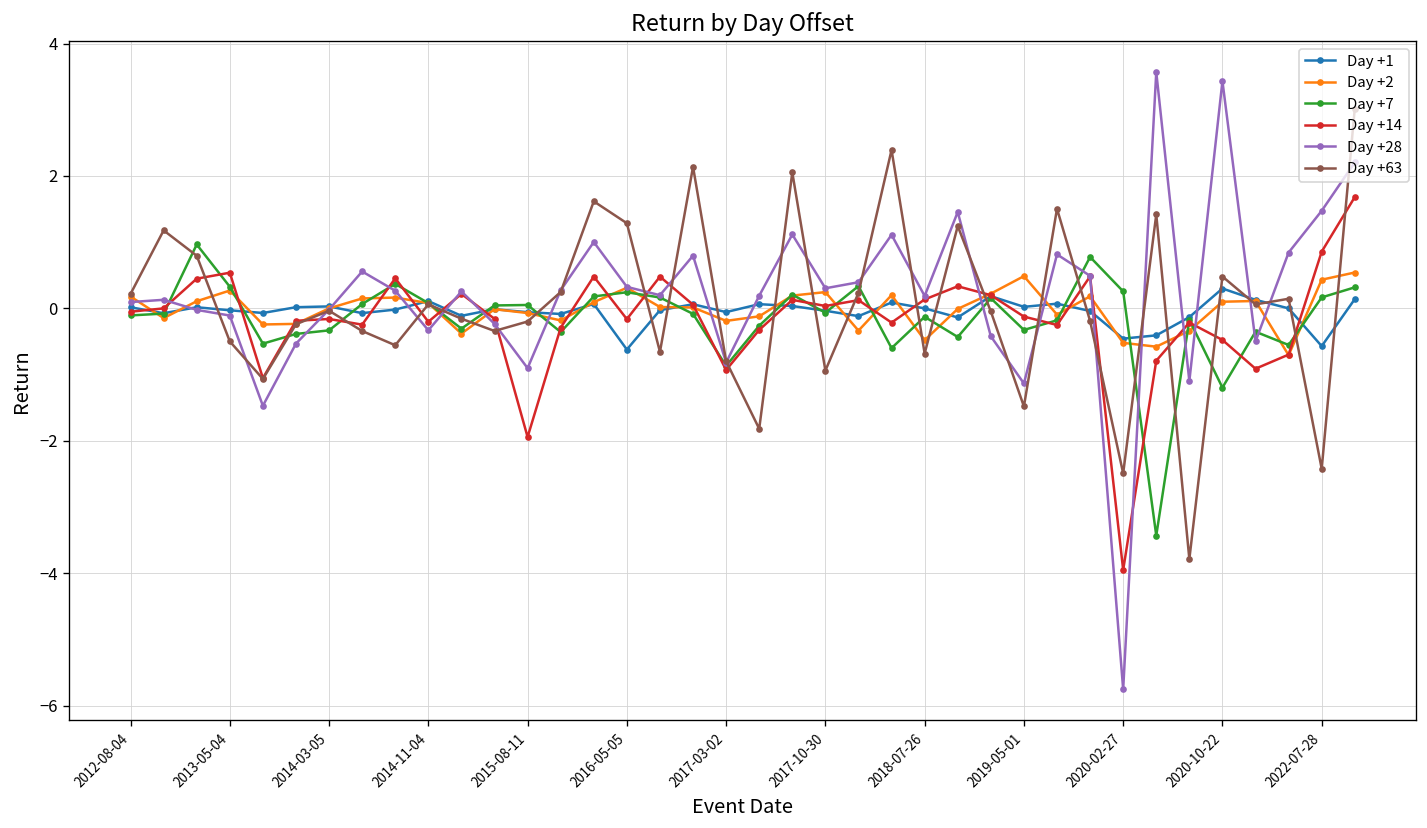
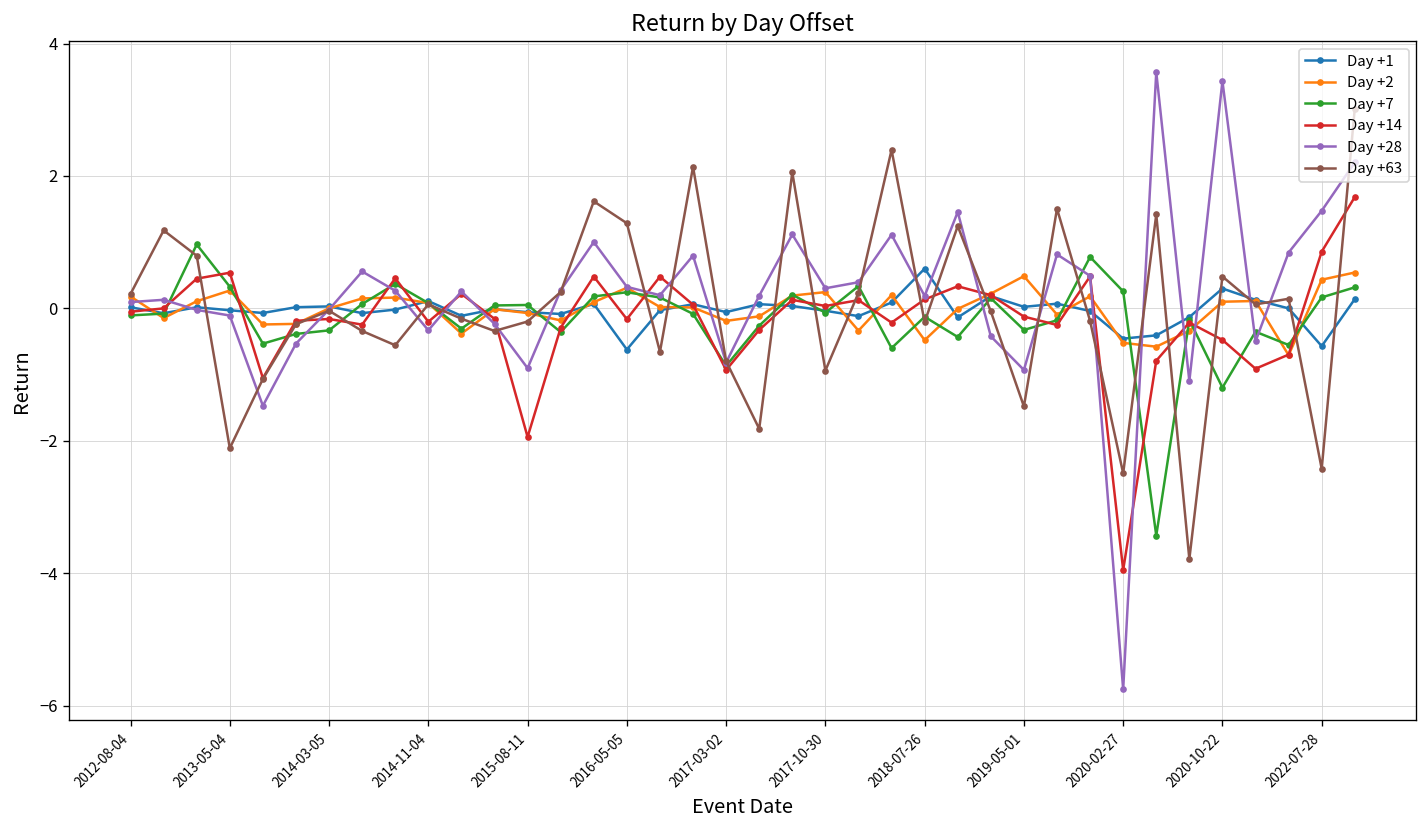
Day +63, 2013-05-04: -0.5 -> -2.1
Day +1, 2018-07-26: 0.0 -> 0.6
Day +63, 2018-07-26: -0.7 -> -0.2
Day +28, 2019-05-01: -1.1 -> -0.9
